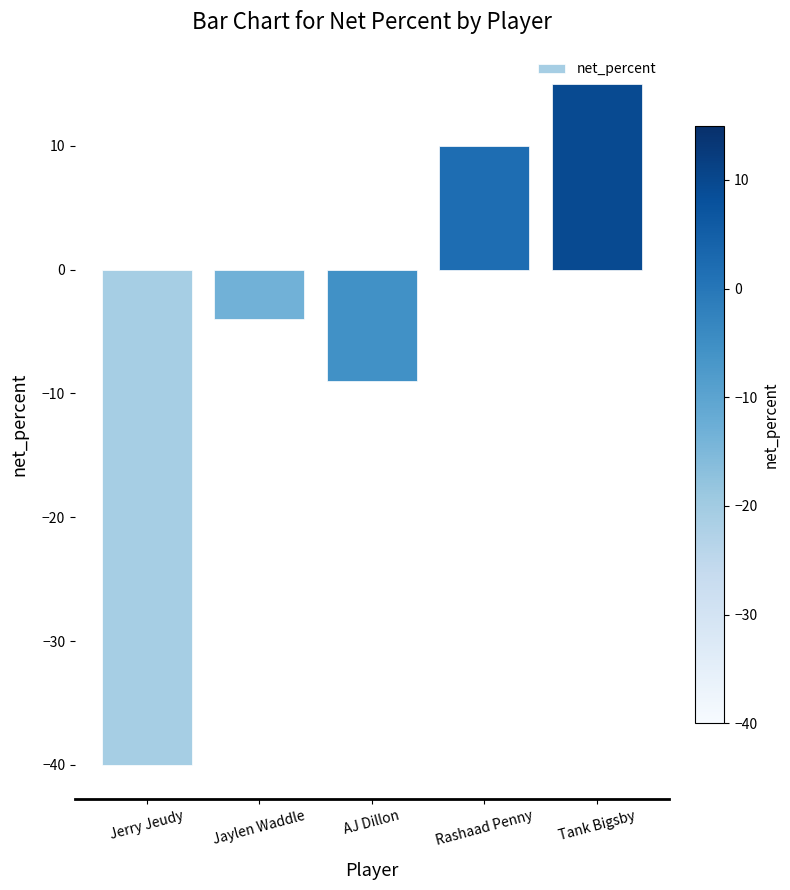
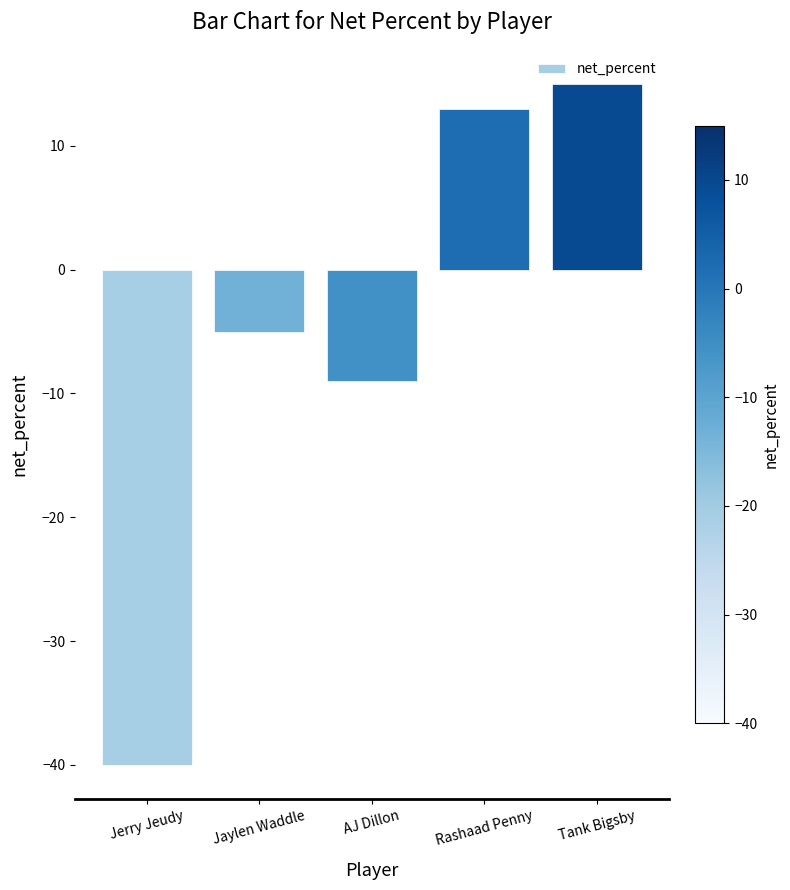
Jaylen Waddle: -4 -> -5
Rashaad Penny: 10 -> 13
